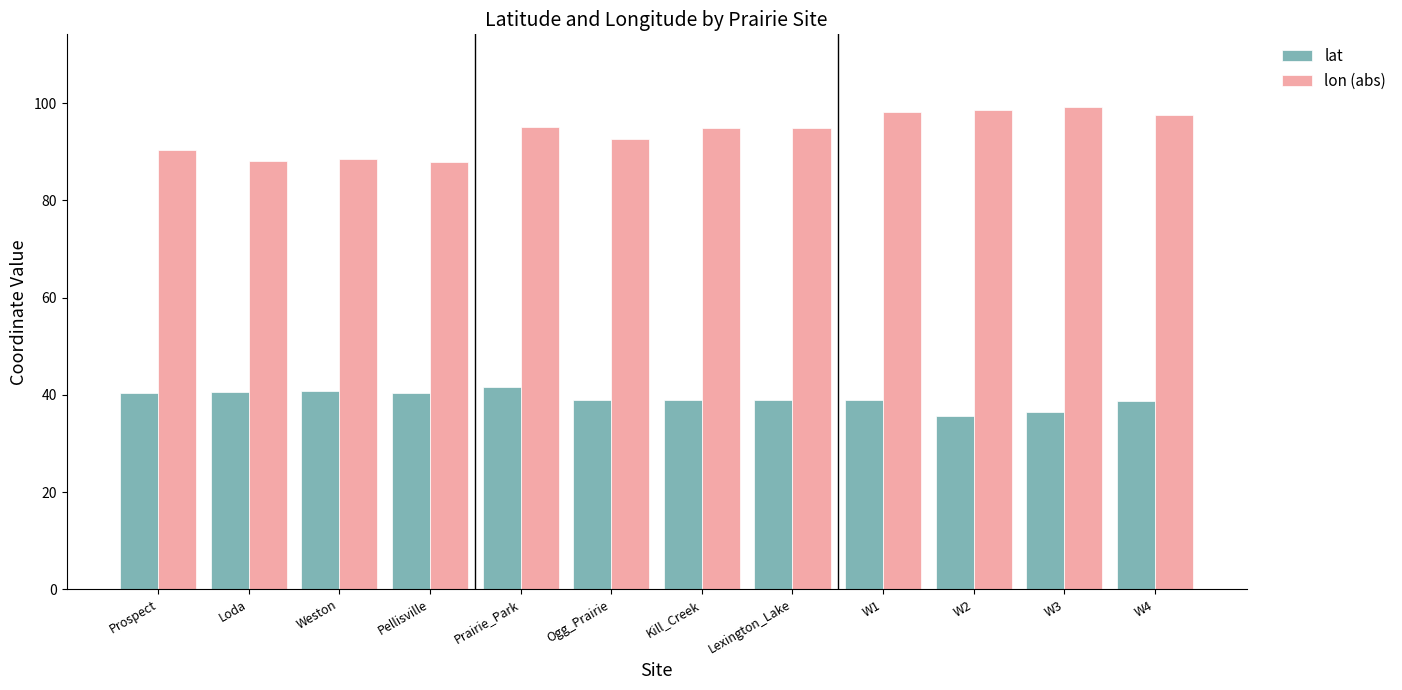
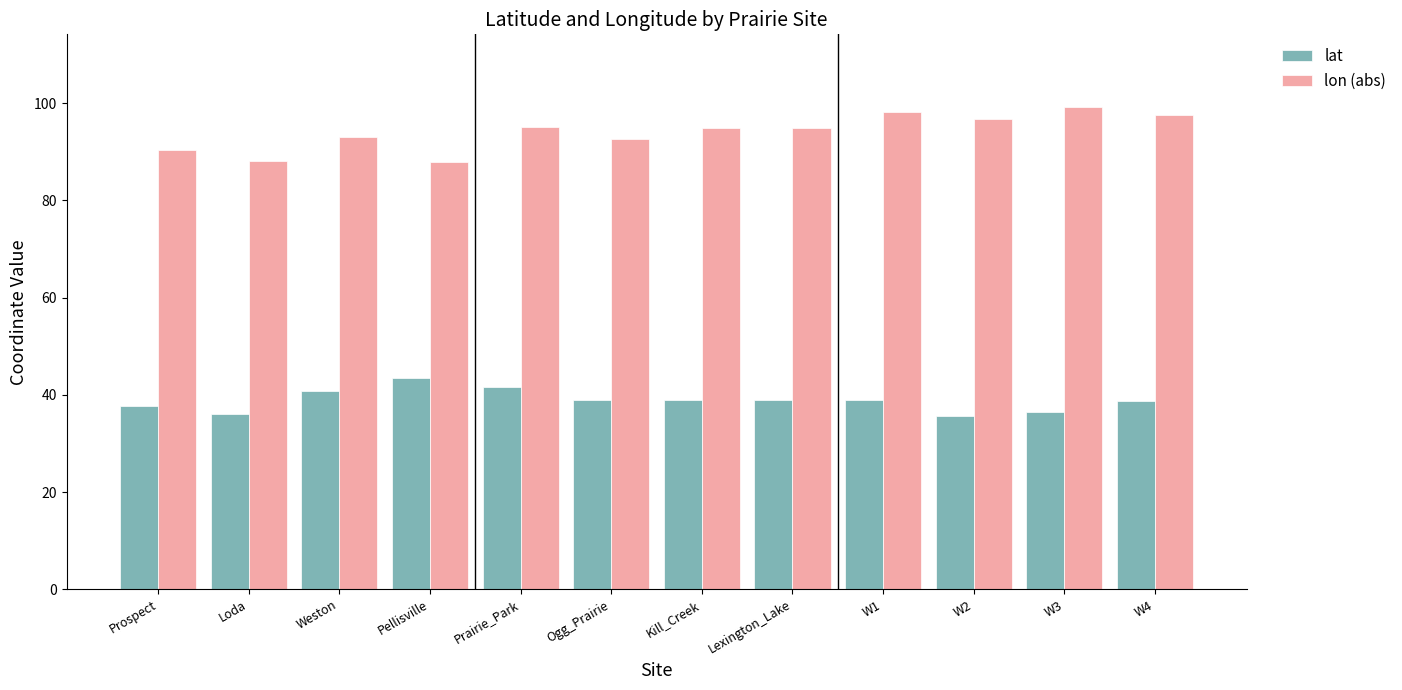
lat, Prospect: 40 -> 38
lat, Loda: 41 -> 36
lon (abs), Weston: 89 -> 93
lat, Pellisville: 40 -> 43
lon (abs), W2: 99 -> 97
